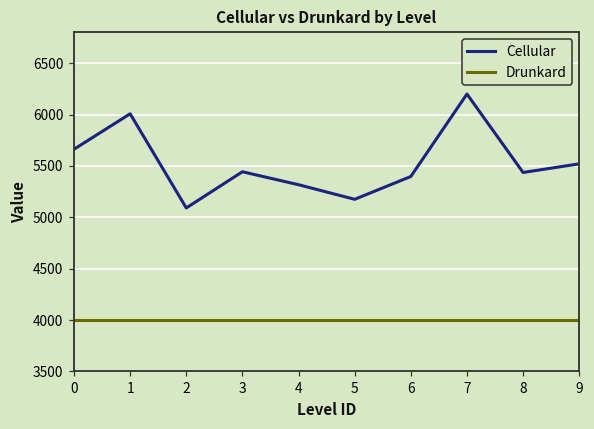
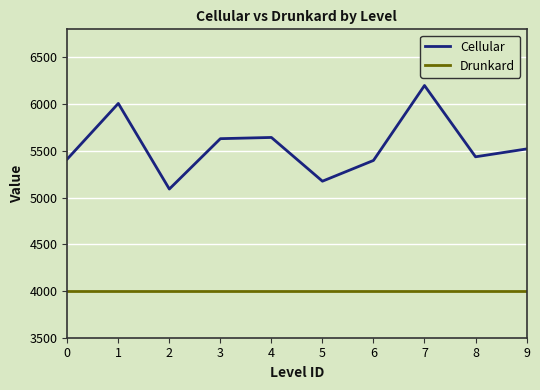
Cellular, 0: 5700 -> 5400
Cellular, 3: 5400 -> 5600
Cellular, 4: 5300 -> 5600
